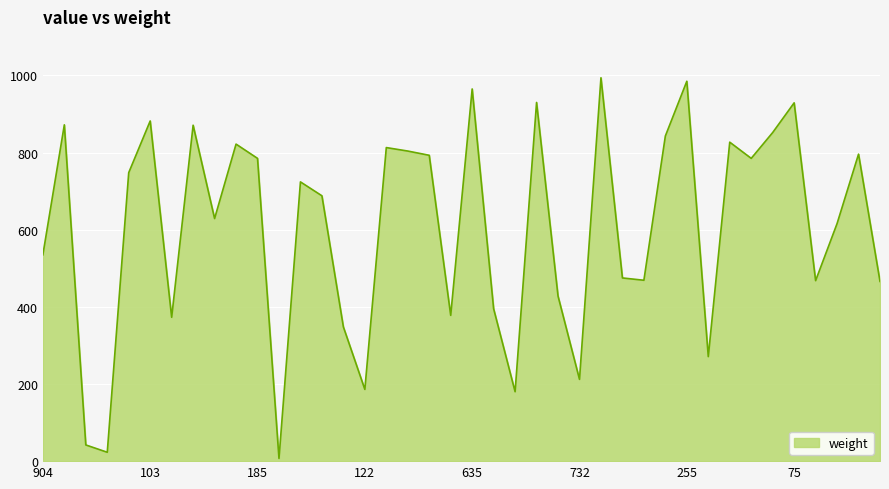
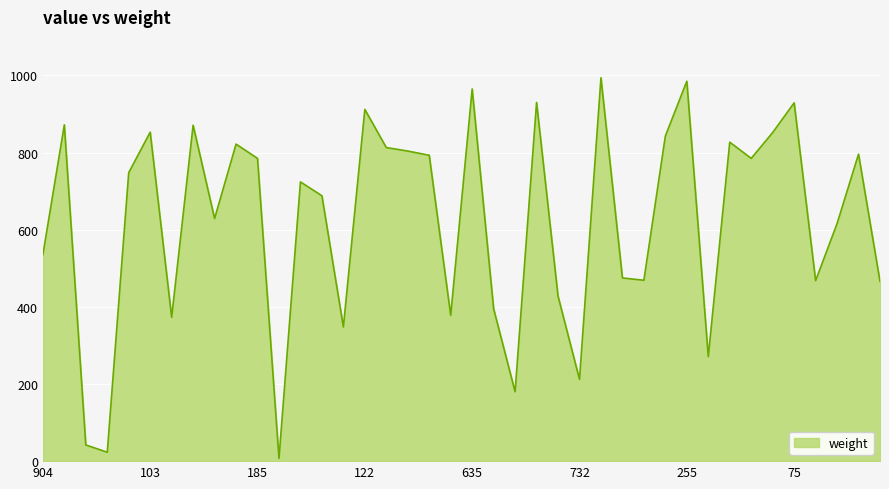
103: 880 -> 850
122: 190 -> 910
